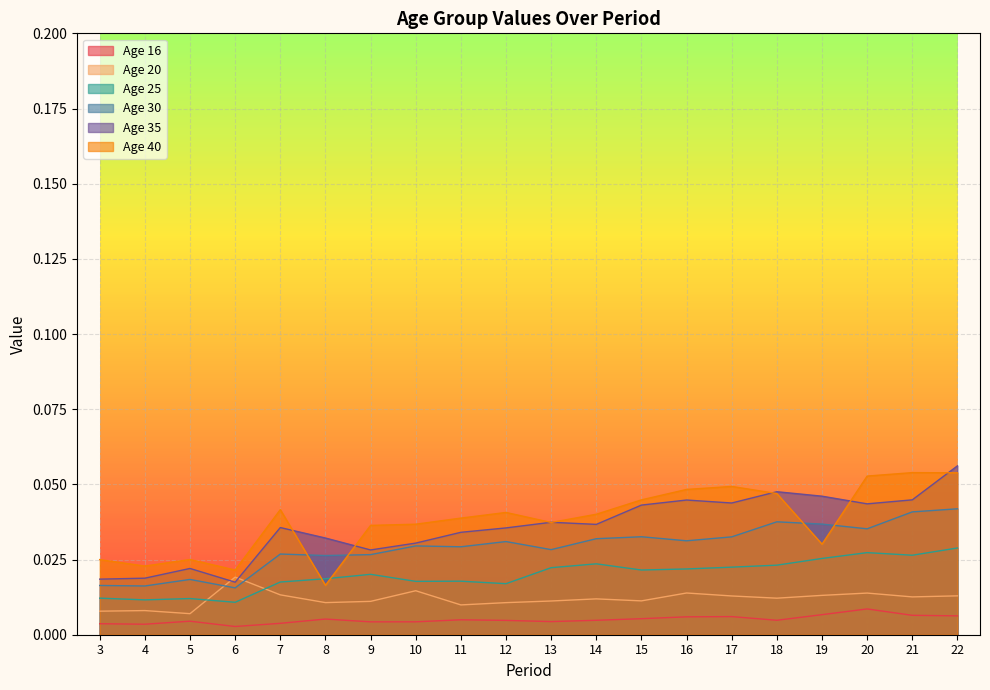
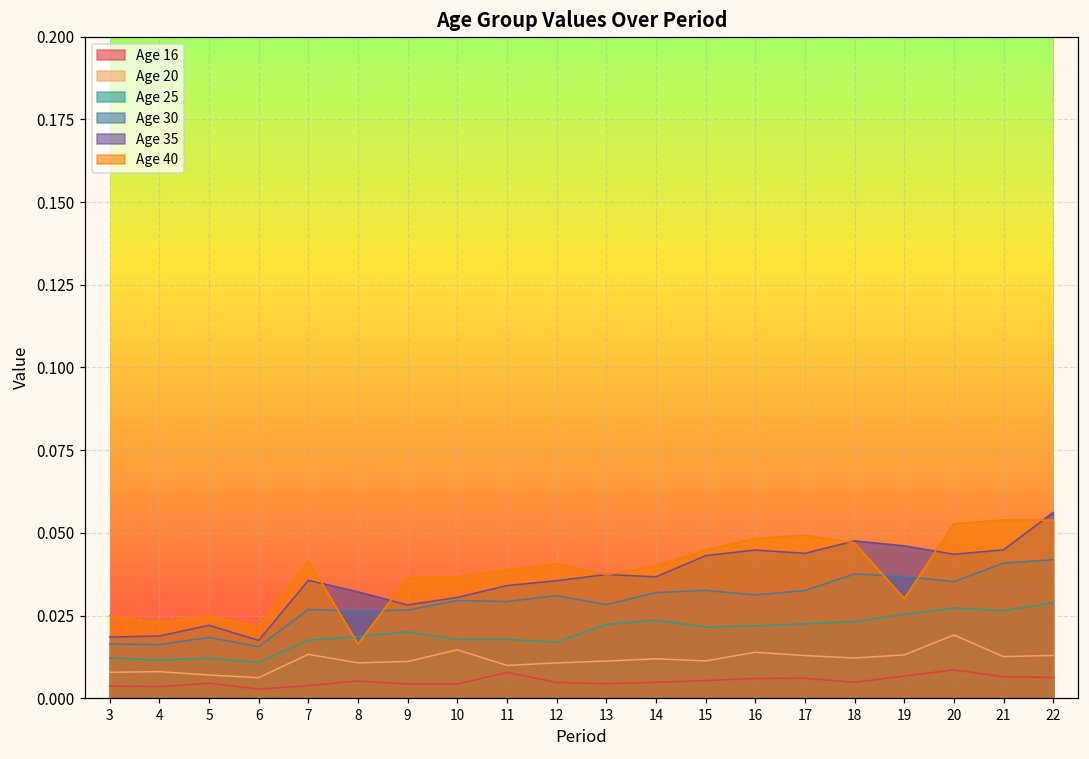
Age 20, 6: 0.019 -> 0.006
Age 16, 11: 0.005 -> 0.008
Age 20, 20: 0.014 -> 0.019
